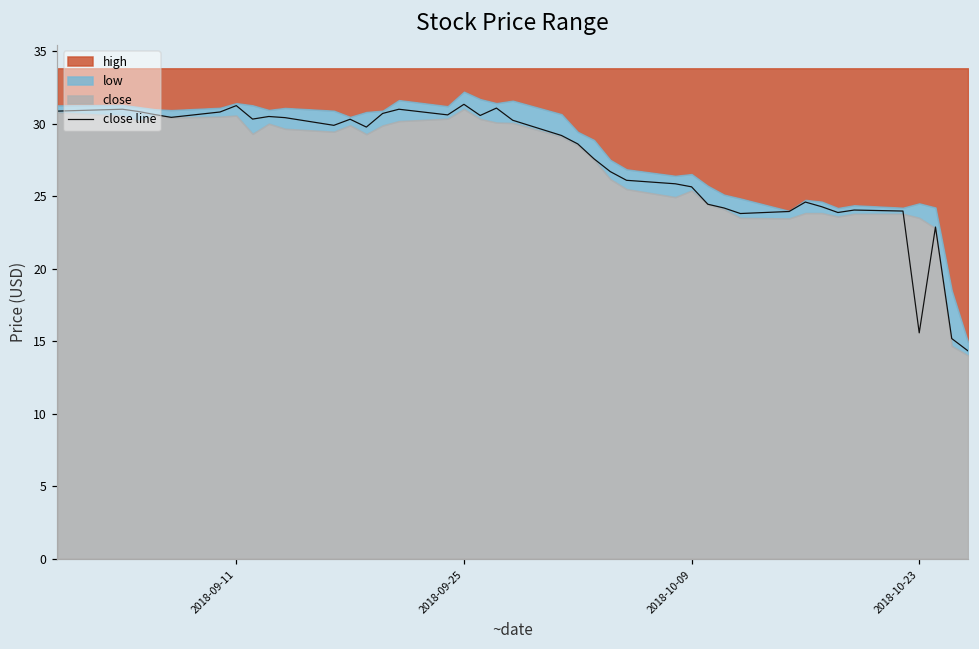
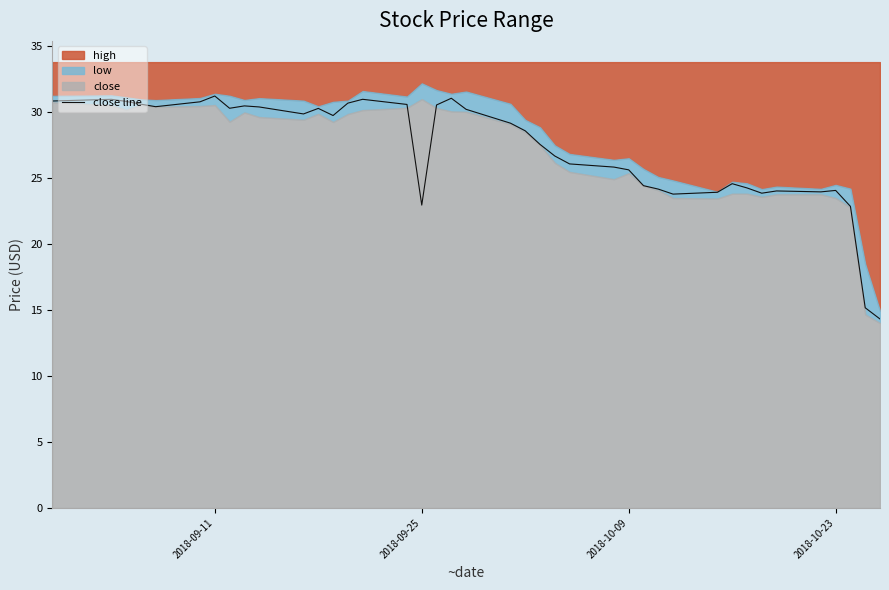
close line, 2018-09-25: 31.3 -> 23.0
close line, 2018-10-23: 15.6 -> 24.1
